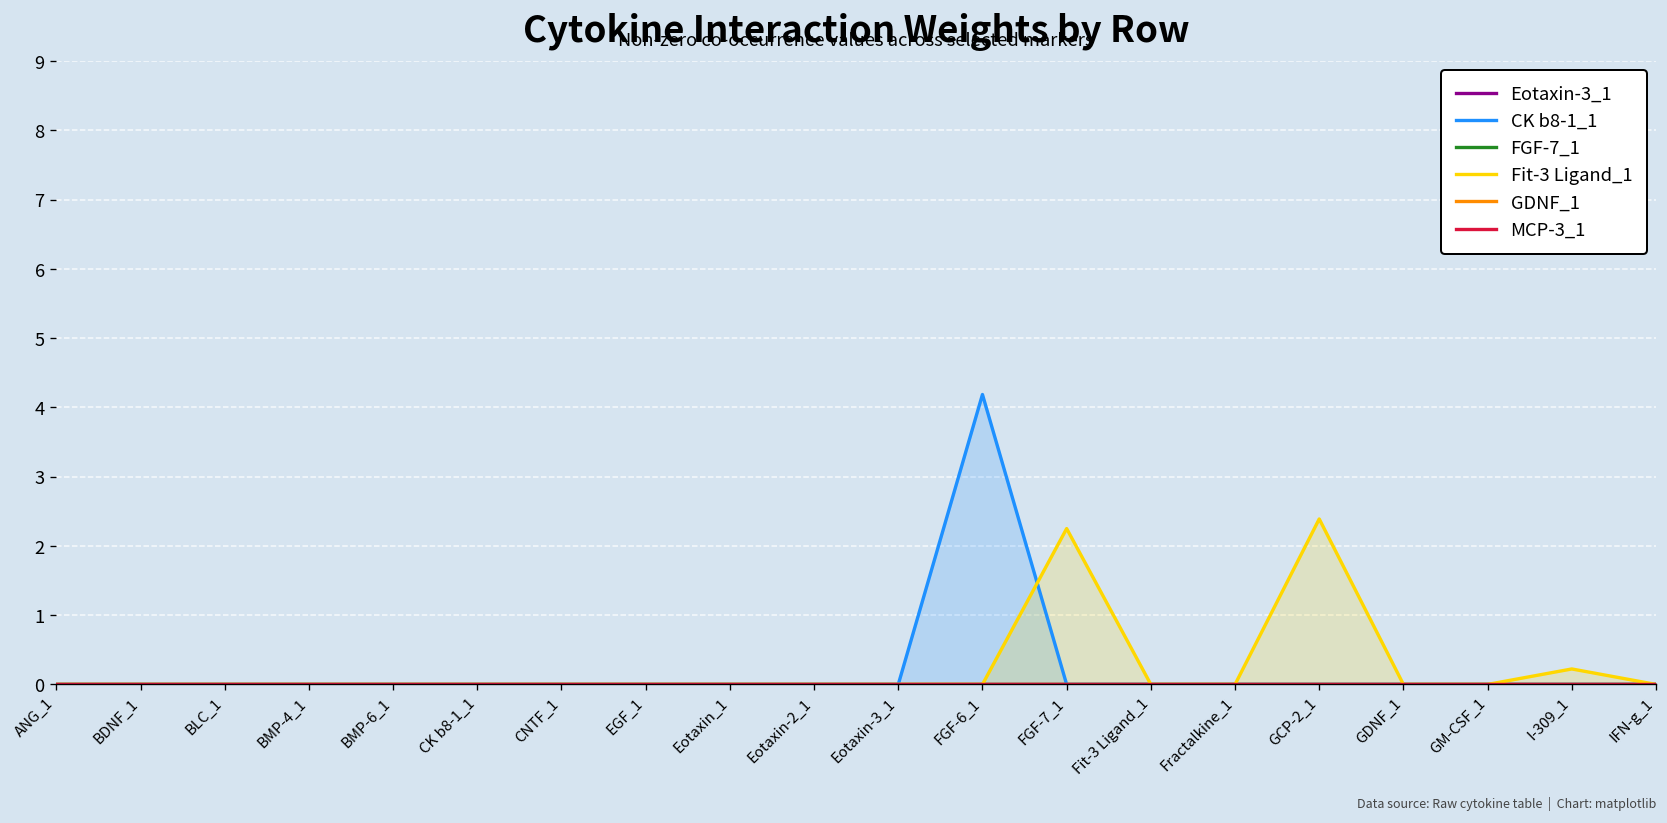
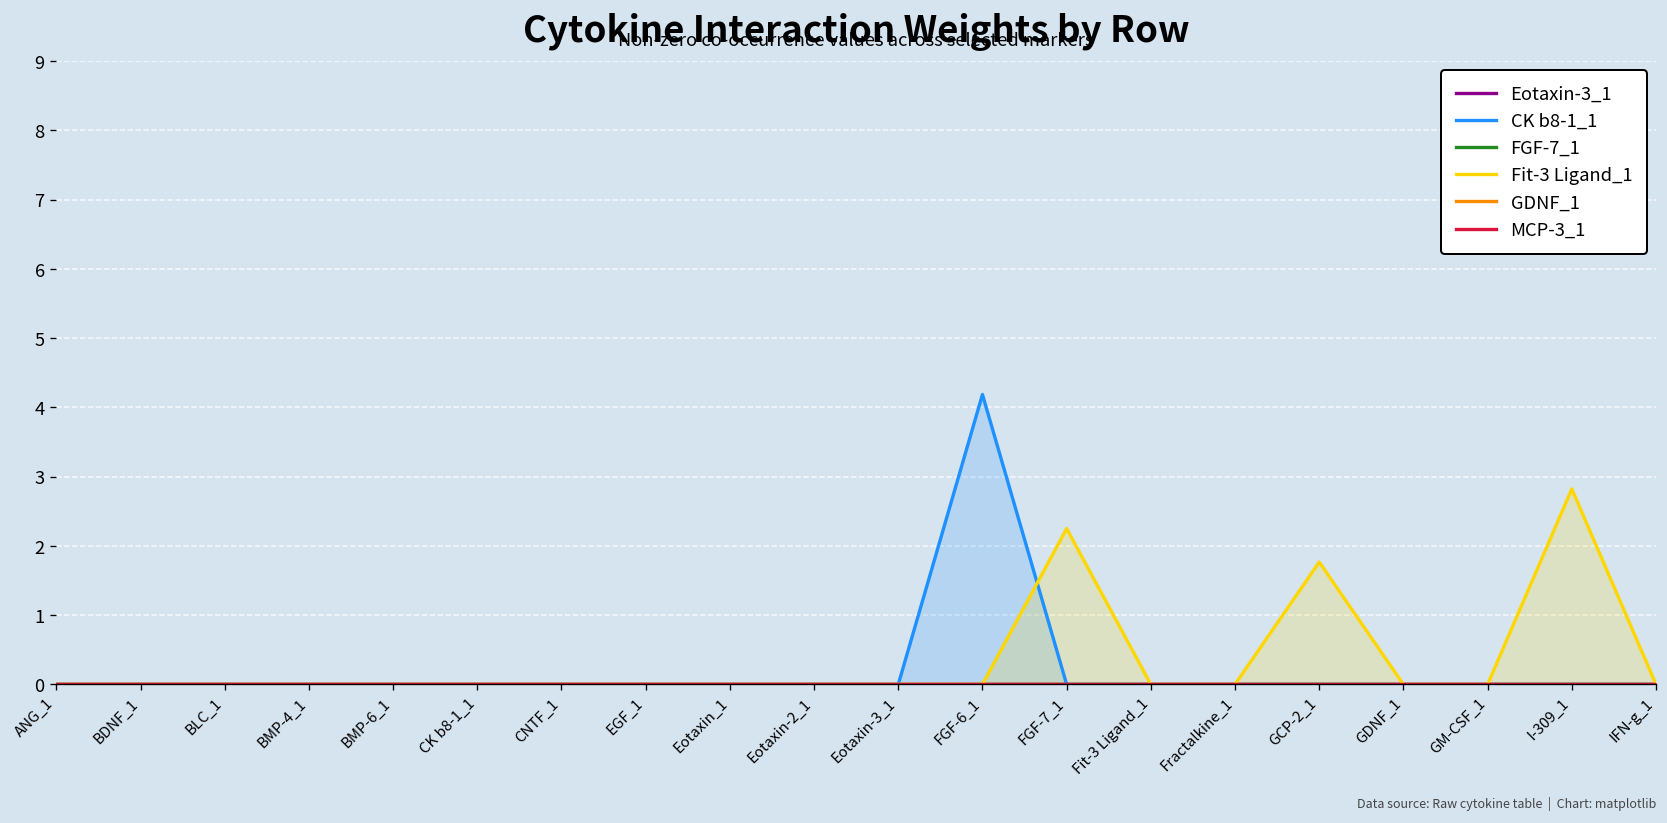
Fit-3 Ligand_1, GCP-2_1: 2.4 -> 1.8
Fit-3 Ligand_1, I-309_1: 0.2 -> 2.8
